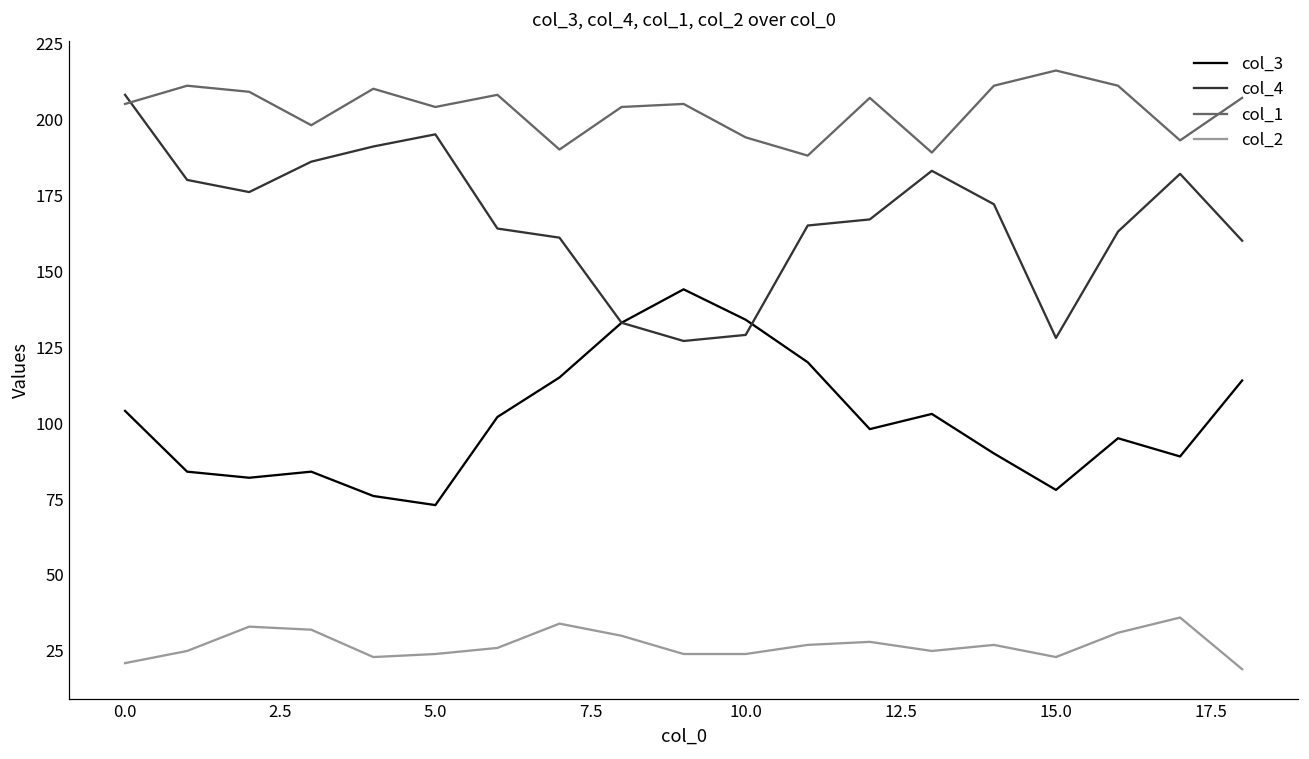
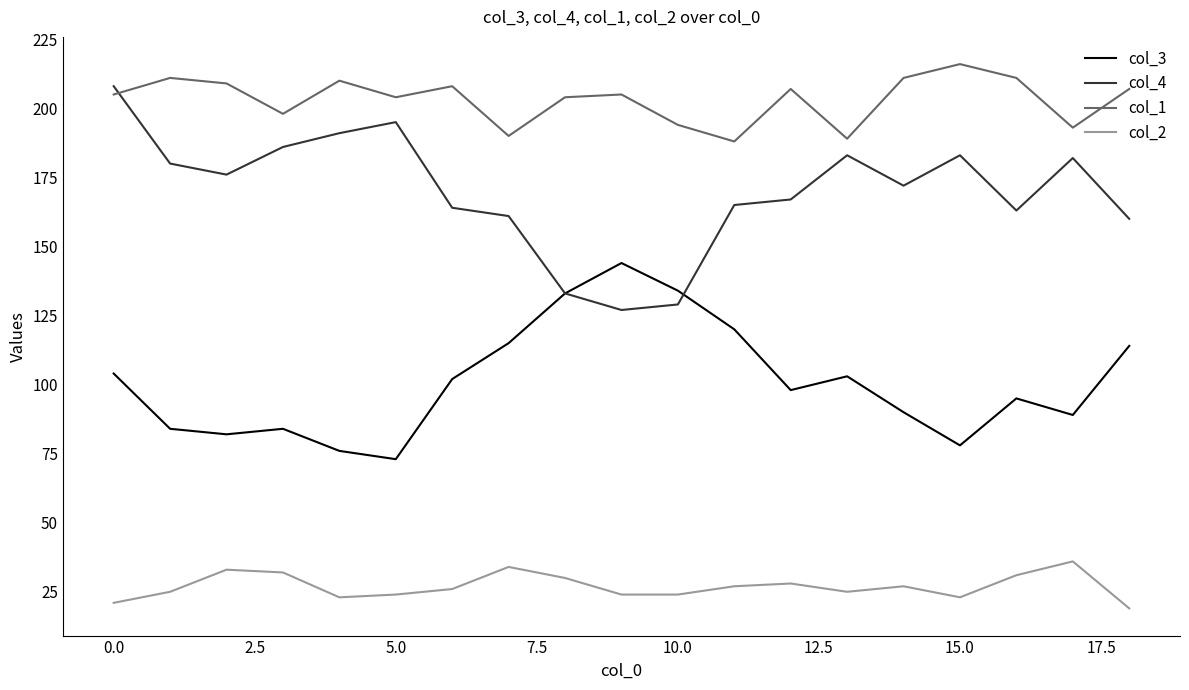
col_4, 15.0: 128 -> 183
